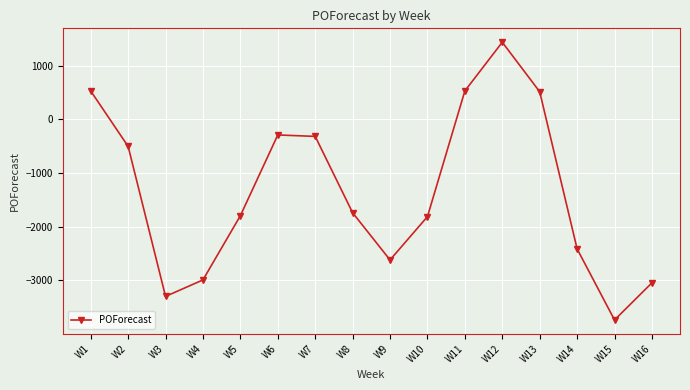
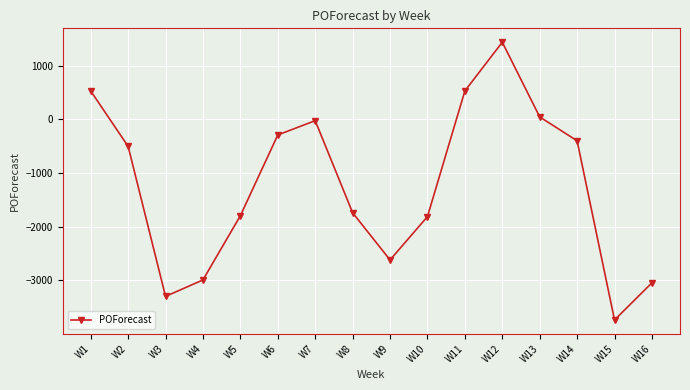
W7: -300 -> 0
W13: 500 -> 0
W14: -2400 -> -400
